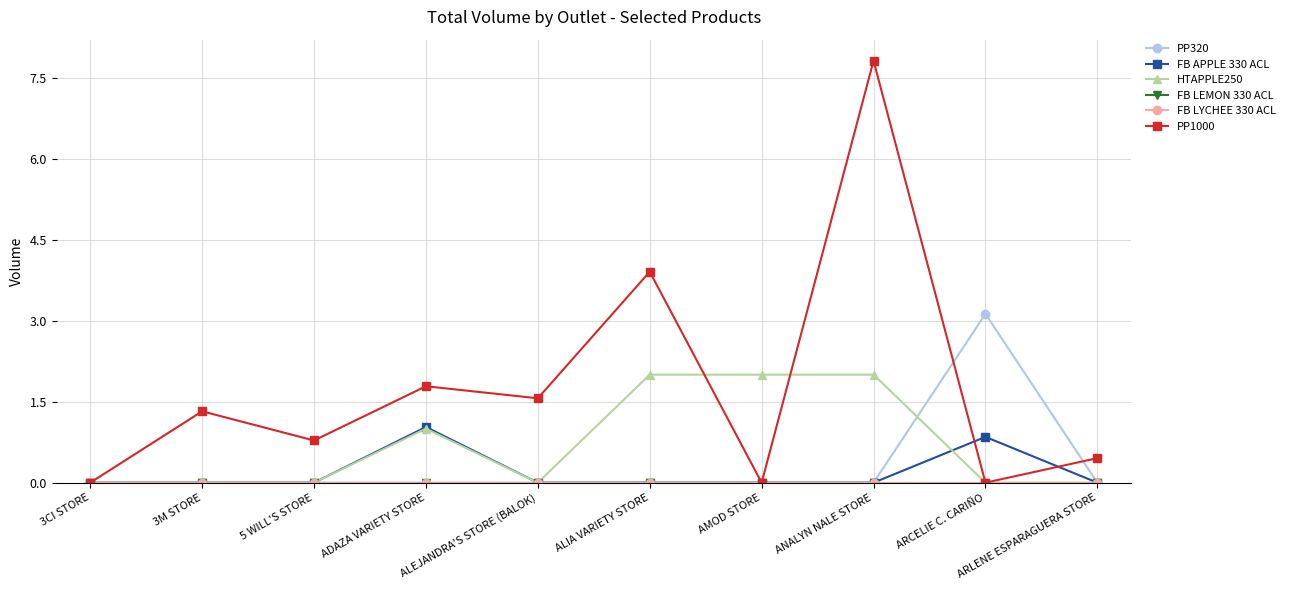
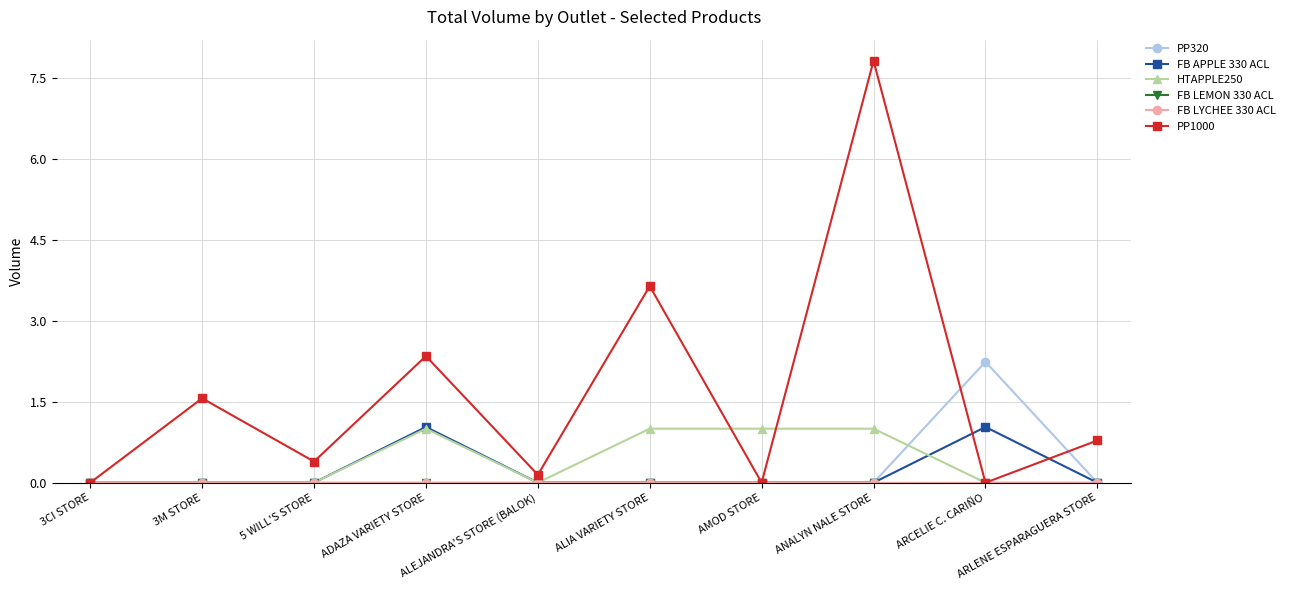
PP1000, 3M STORE: 1.3 -> 1.6
PP1000, 5 WILL'S STORE: 0.8 -> 0.4
PP1000, ADAZA VARIETY STORE: 1.8 -> 2.3
PP1000, ALEJANDRA'S STORE (BALOK): 1.6 -> 0.1
HTAPPLE250, ALIA VARIETY STORE: 2 -> 1
PP1000, ALIA VARIETY STORE: 3.9 -> 3.6
HTAPPLE250, AMOD STORE: 2 -> 1
HTAPPLE250, ANALYN NALE STORE: 2 -> 1
PP320, ARCELIE C. CARIÑO: 3.1 -> 2.2
FB APPLE 330 ACL, ARCELIE C. CARIÑO: 0.8 -> 1.0
PP1000, ARLENE ESPARAGUERA STORE: 0.5 -> 0.8
